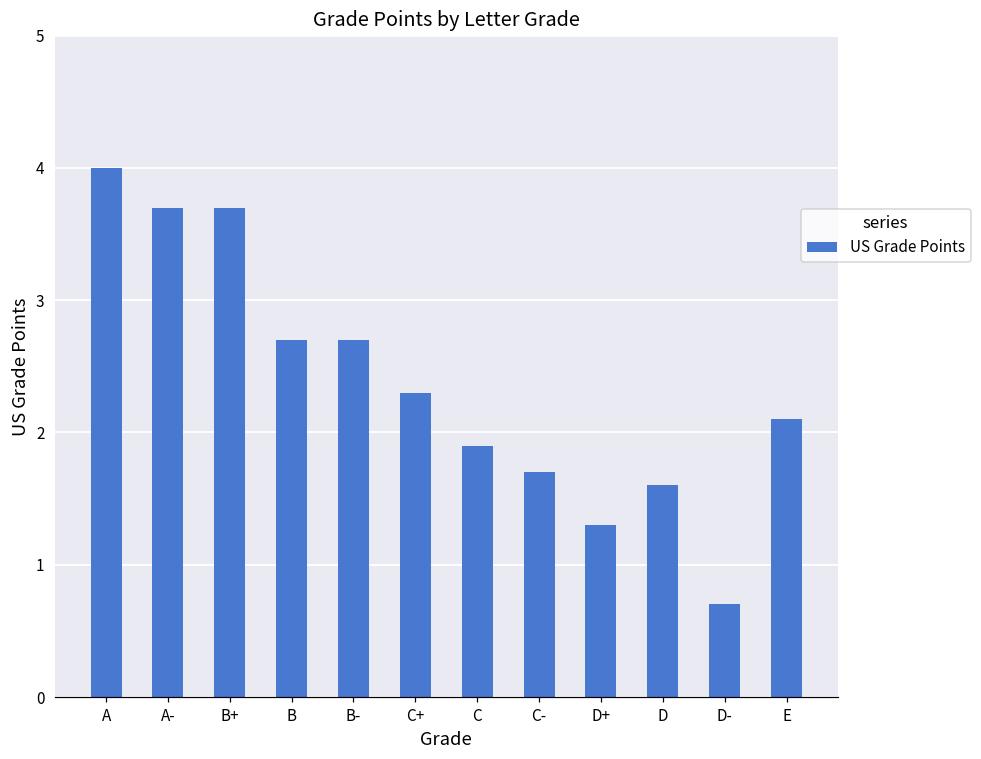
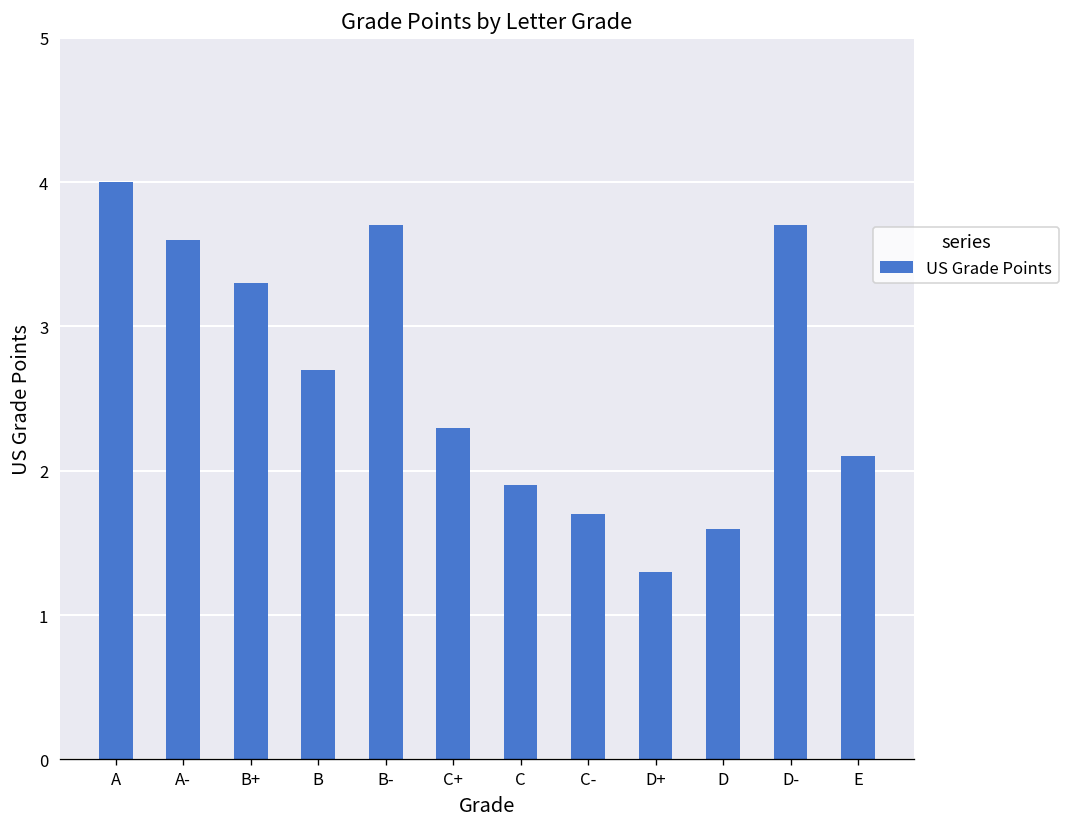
A-: 3.7 -> 3.6
B+: 3.7 -> 3.3
B-: 2.7 -> 3.7
D-: 0.7 -> 3.7
